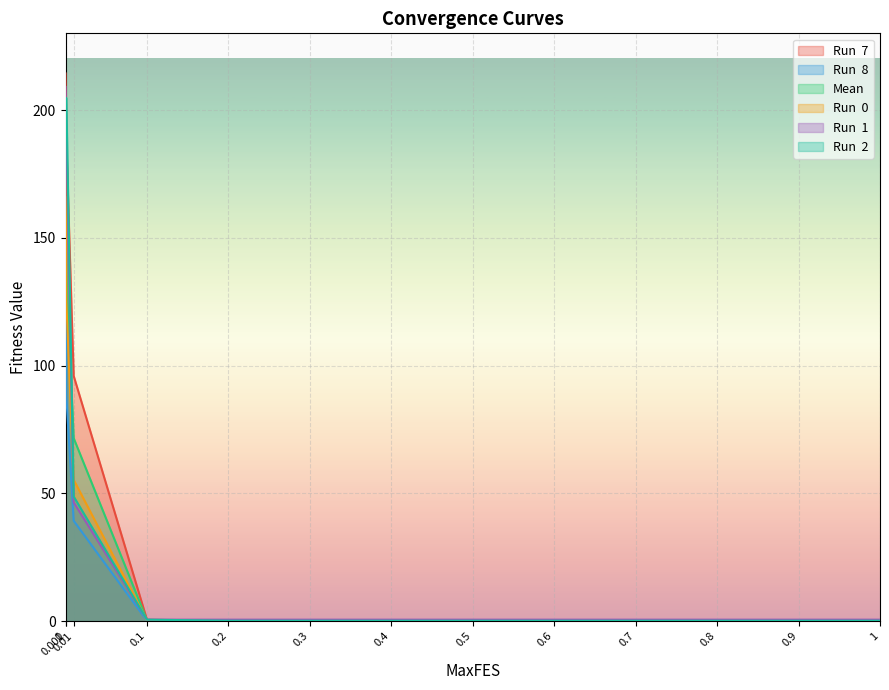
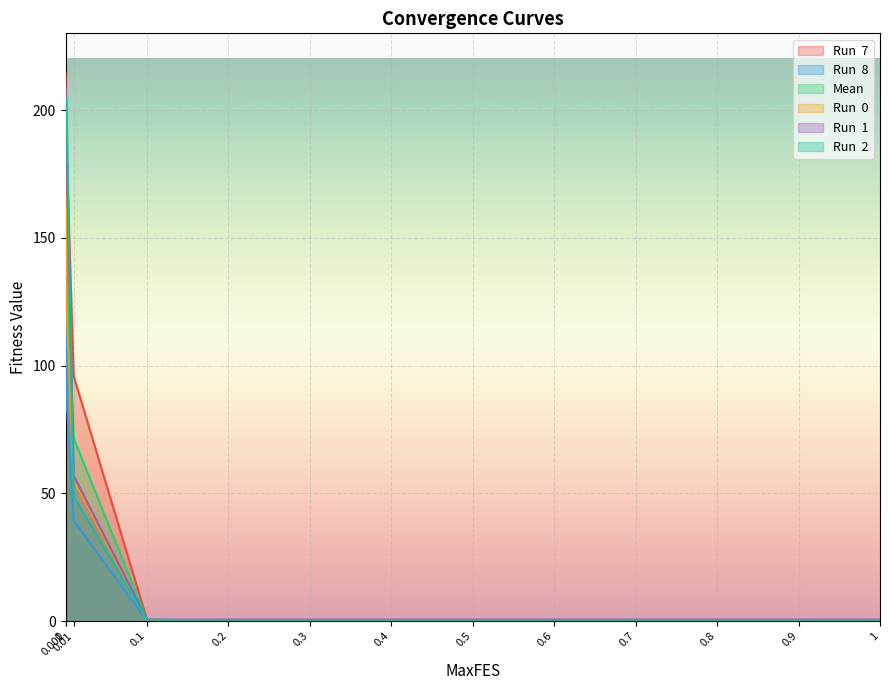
Run 1, 0.01: 46 -> 57
